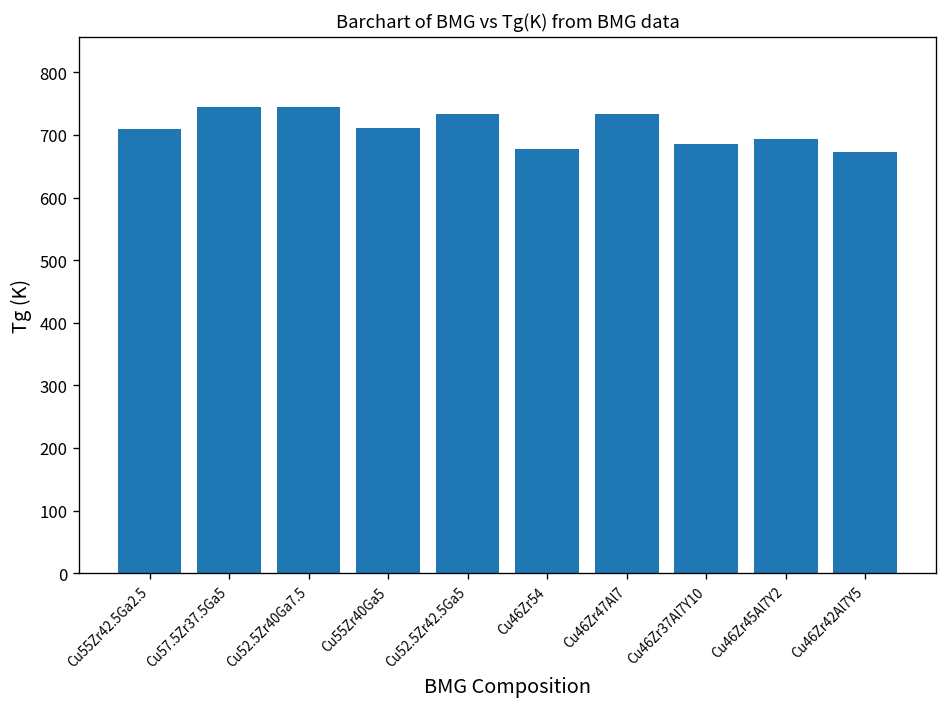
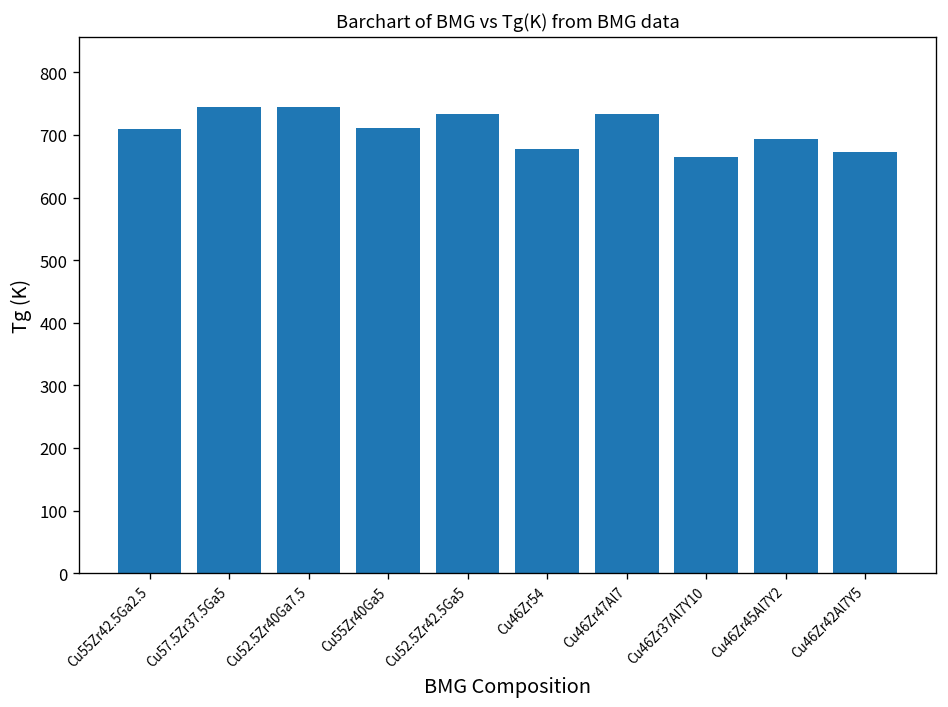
Cu46Zr37Al7Y10: 690 -> 670
